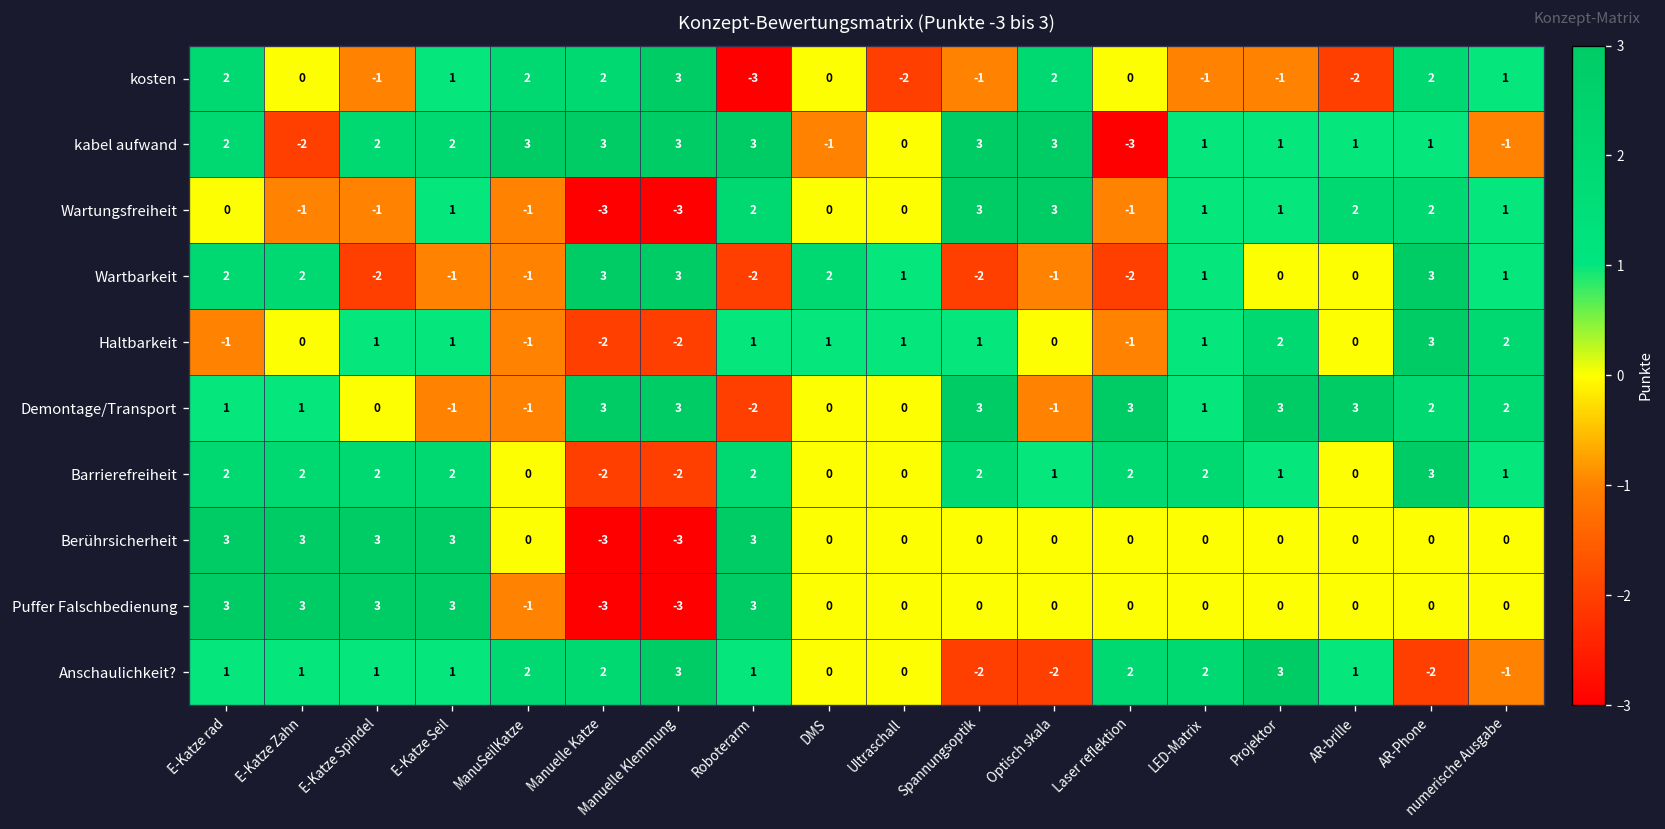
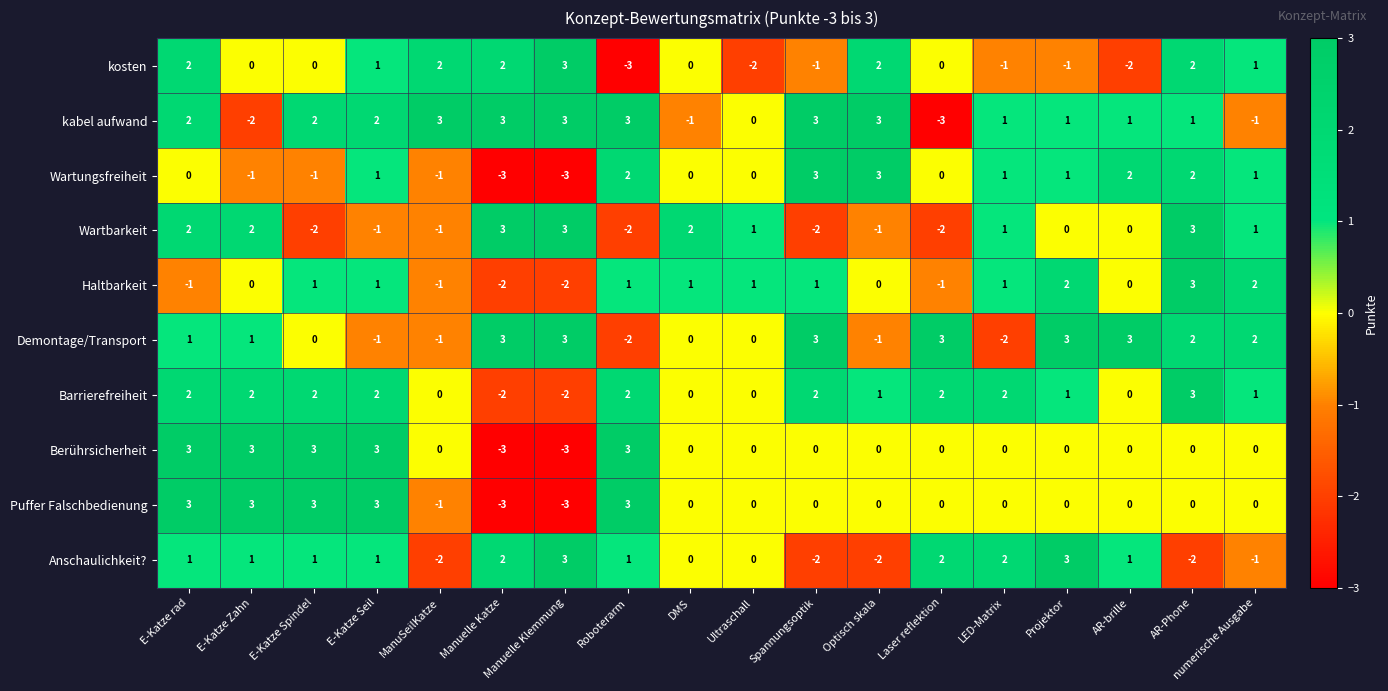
kosten, E-Katze Spindel: -1 -> 0
Wartungsfreiheit, Laser reflektion: -1 -> 0
Demontage/Transport, LED-Matrix: 1 -> -2
Anschaulichkeit?, ManuSeilKatze: 2 -> -2
